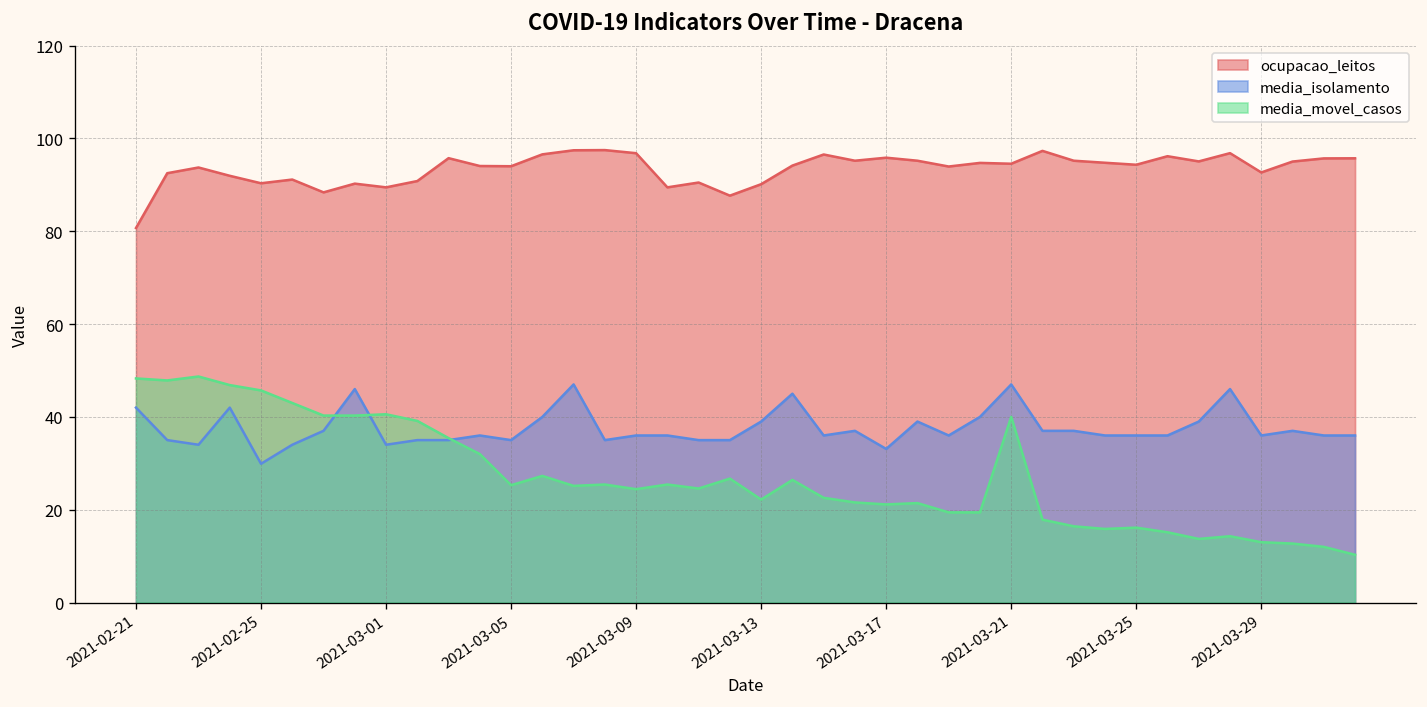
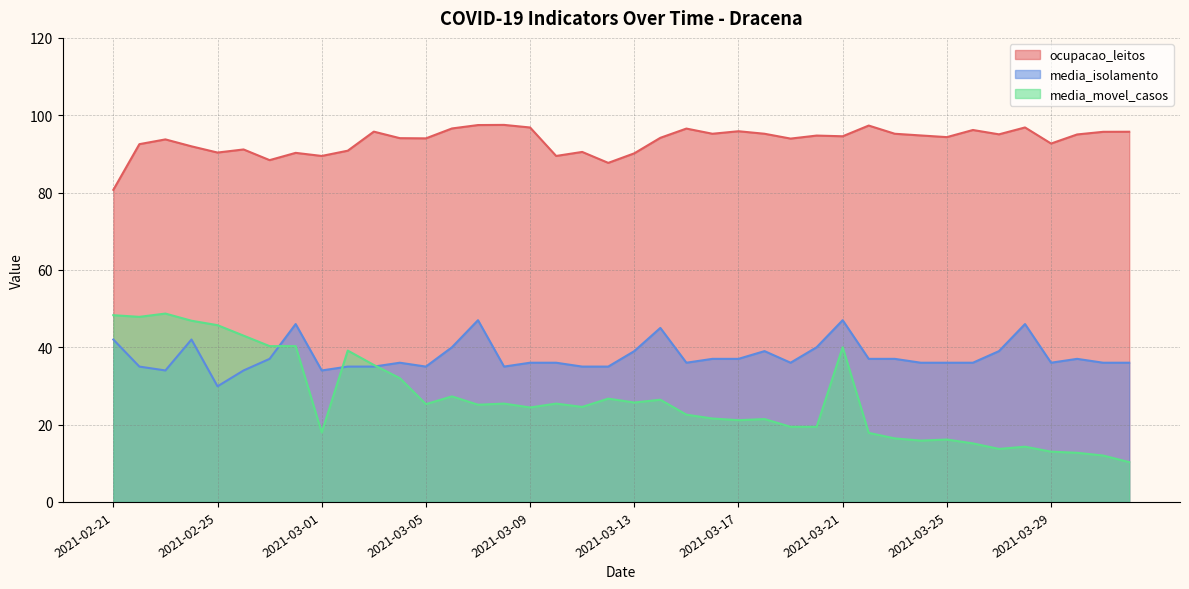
media_movel_casos, 2021-03-01: 41 -> 18
media_movel_casos, 2021-03-13: 22 -> 26
media_isolamento, 2021-03-17: 33 -> 37
